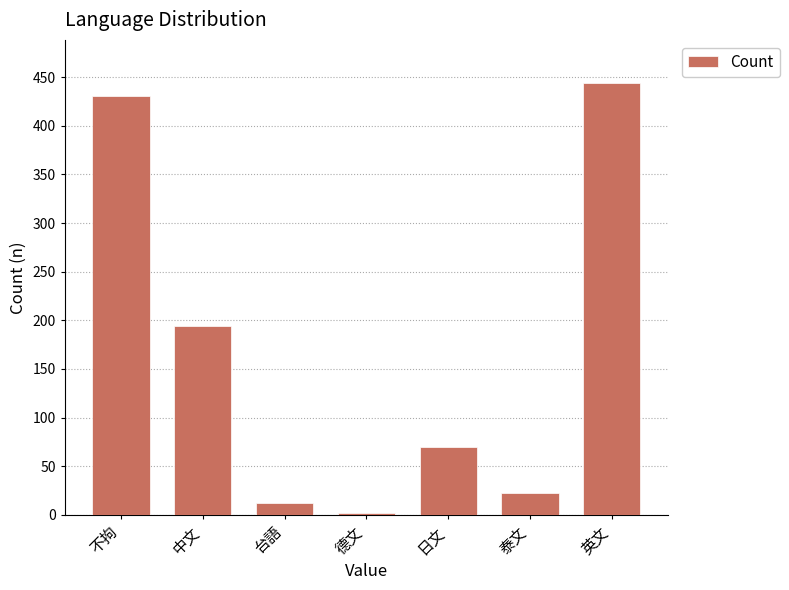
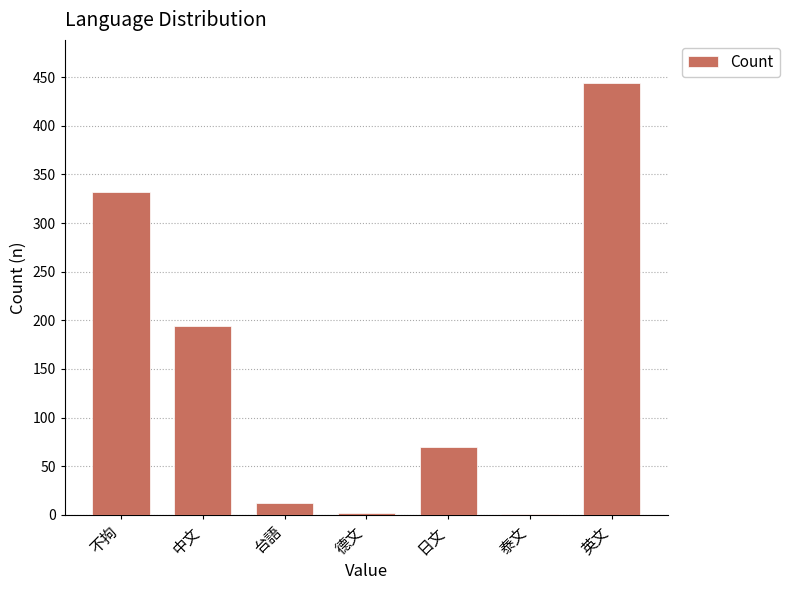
不拘: 430 -> 330
泰文: 20 -> 0
